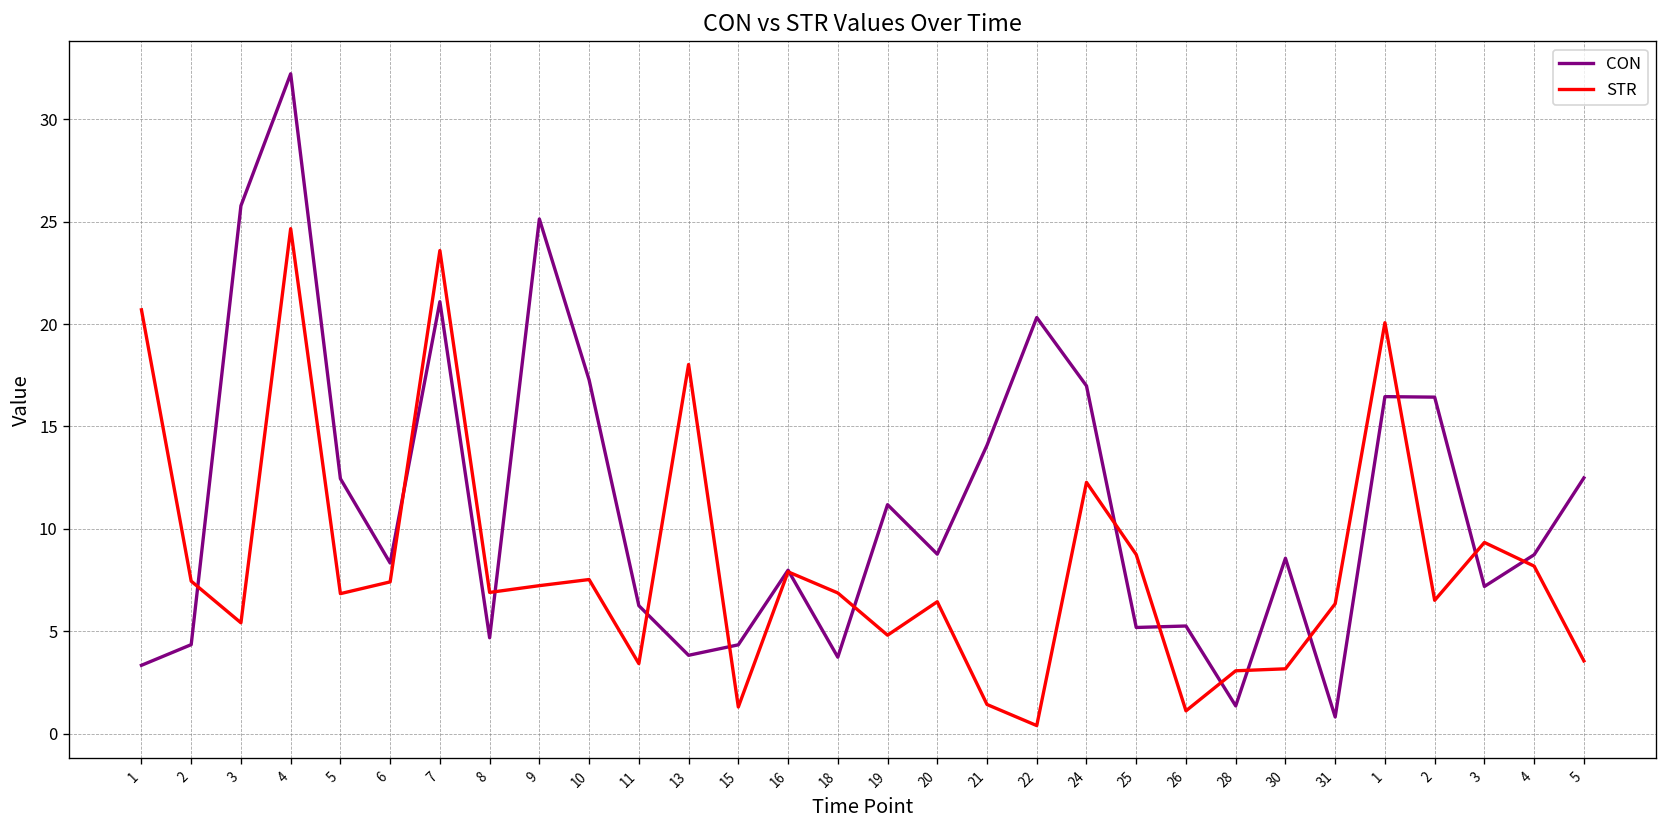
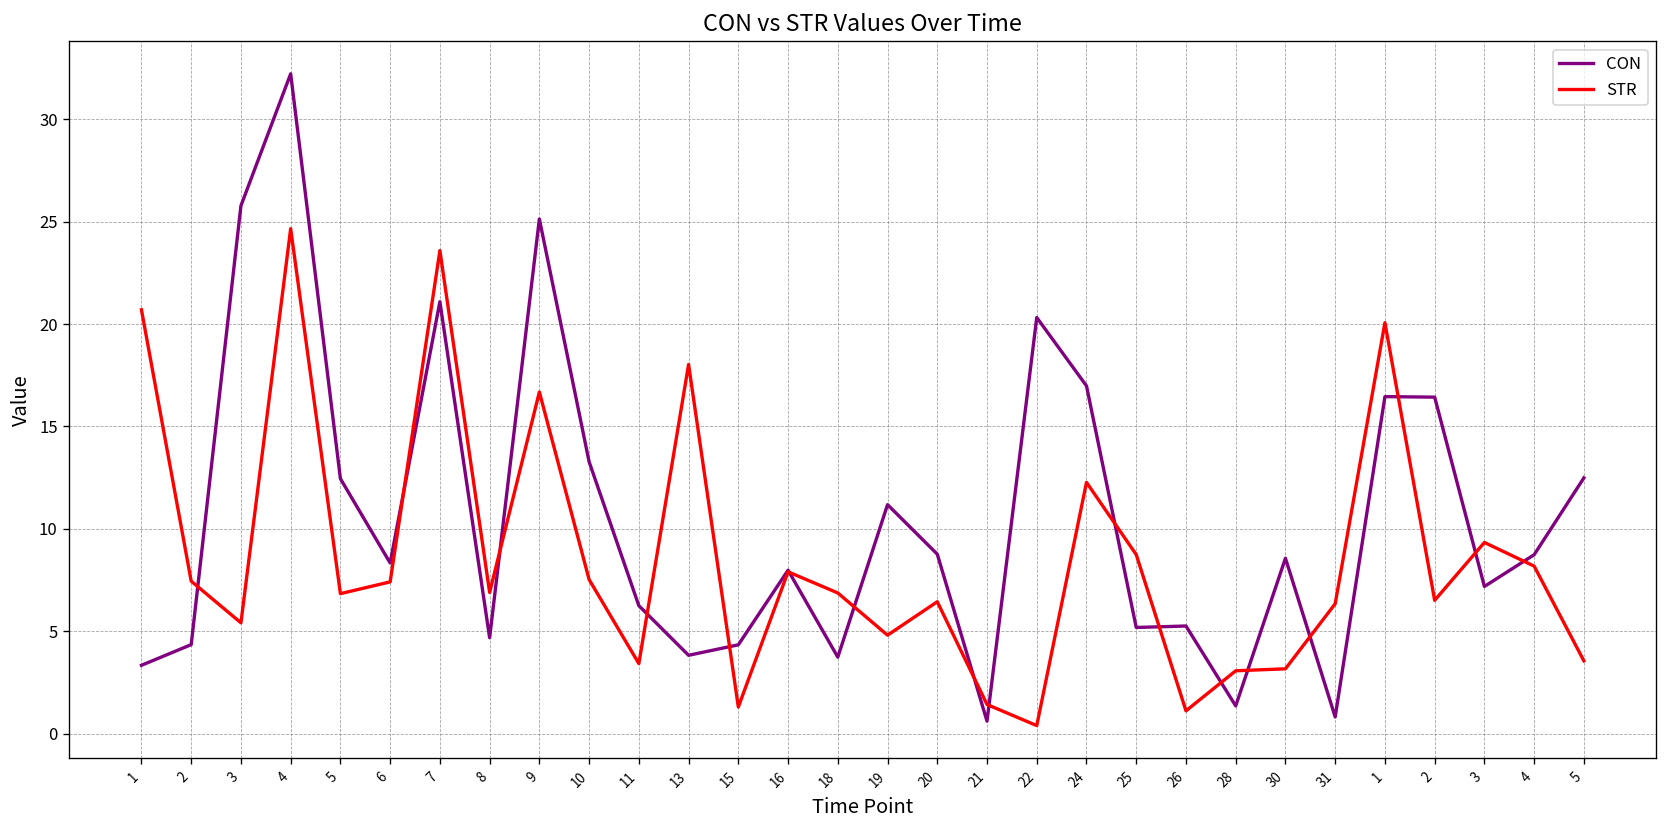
STR, 9: 7.2 -> 16.7
CON, 10: 17.3 -> 13.3
CON, 21: 14.1 -> 0.6
